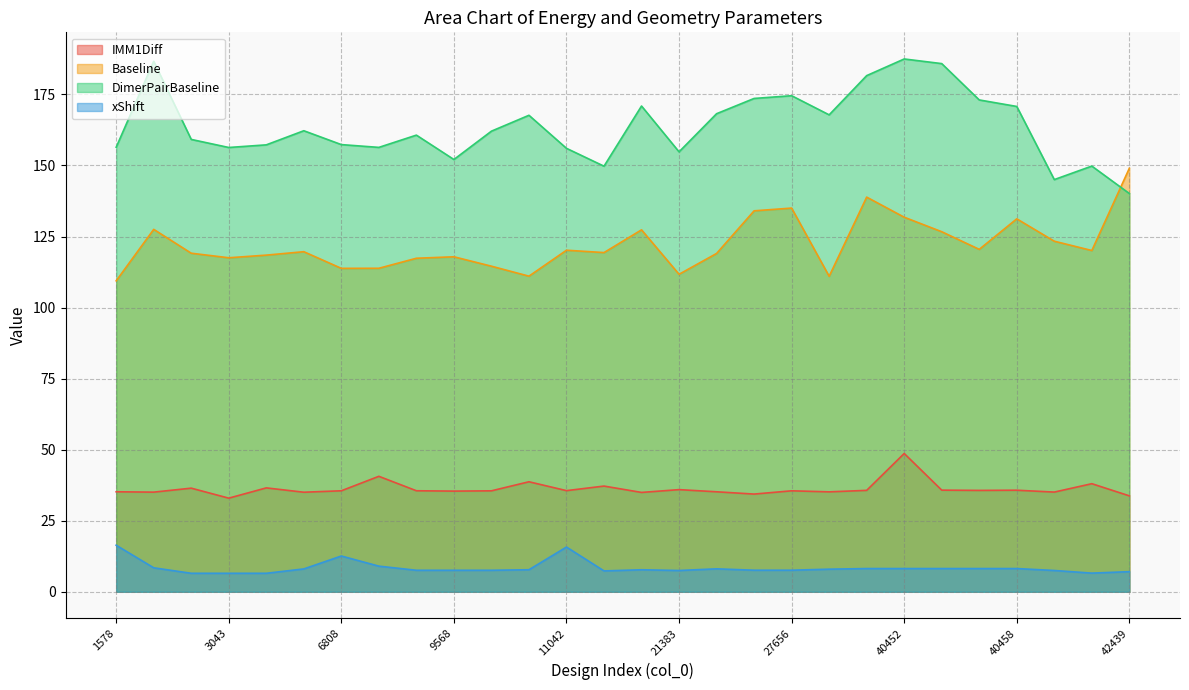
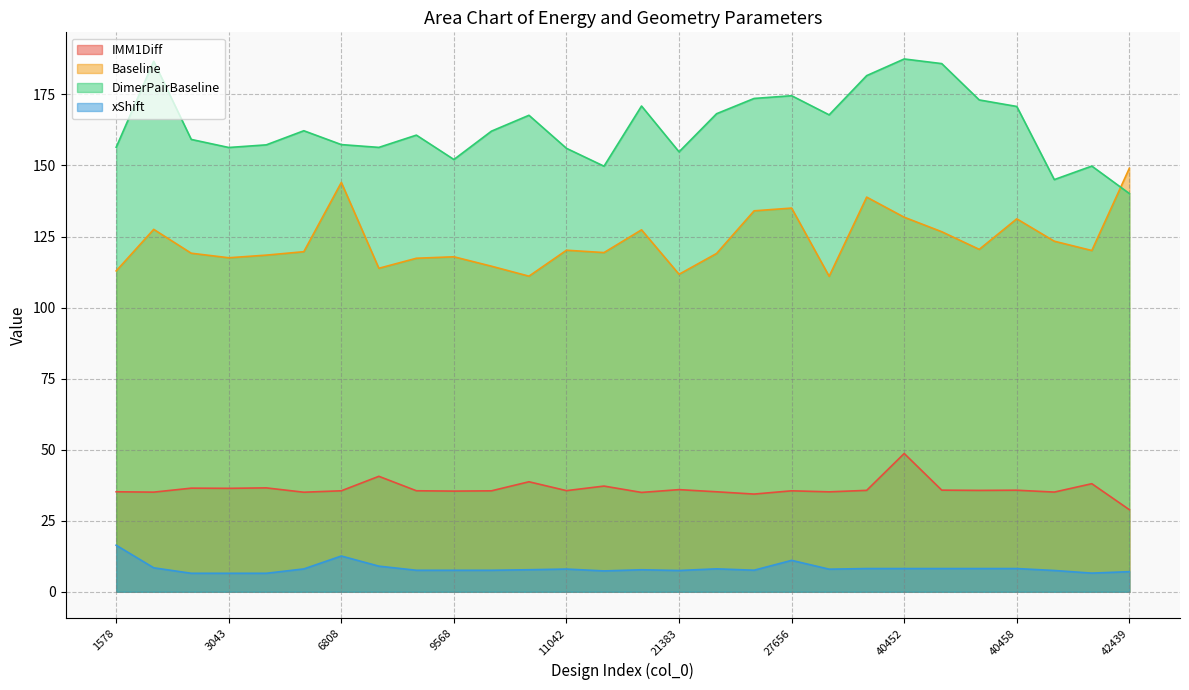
Baseline, 1578: 109 -> 113
IMM1Diff, 3043: 33 -> 36
Baseline, 6808: 114 -> 144
xShift, 11042: 16 -> 8
xShift, 27656: 8 -> 11
IMM1Diff, 42439: 34 -> 29
